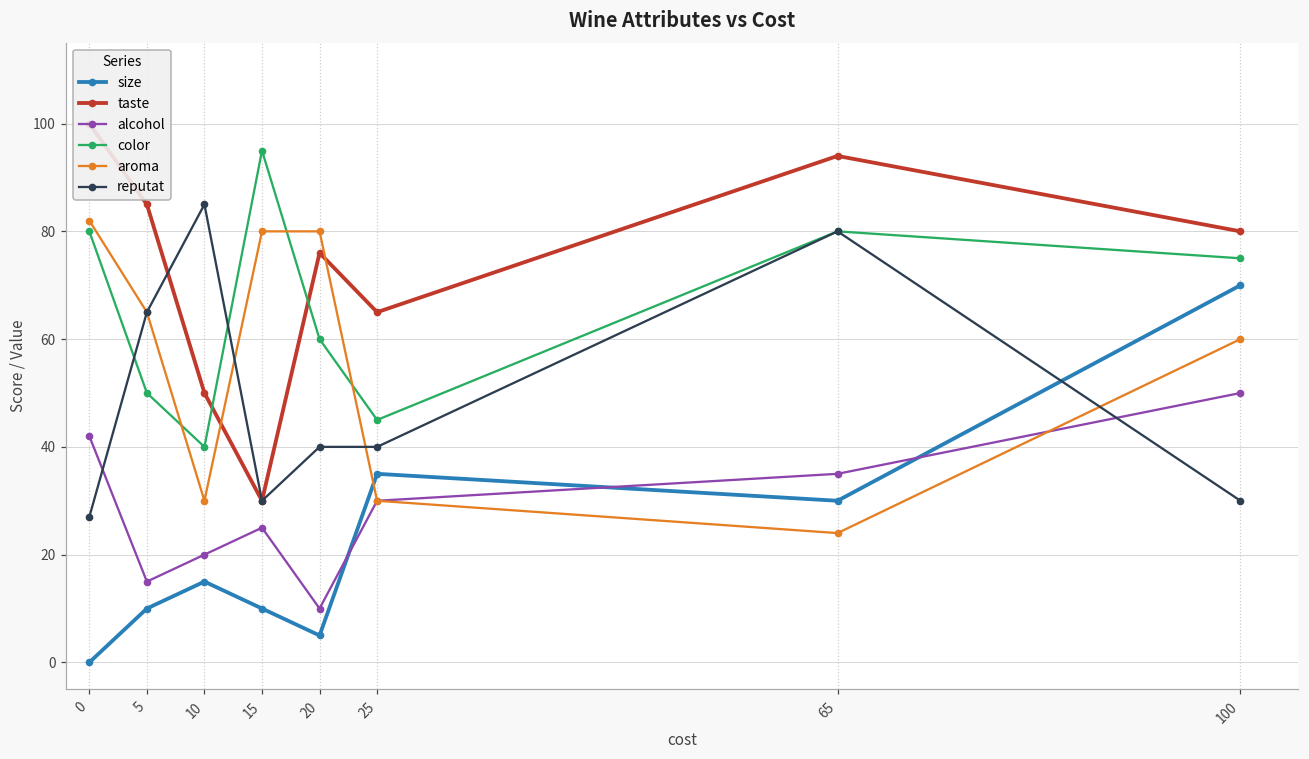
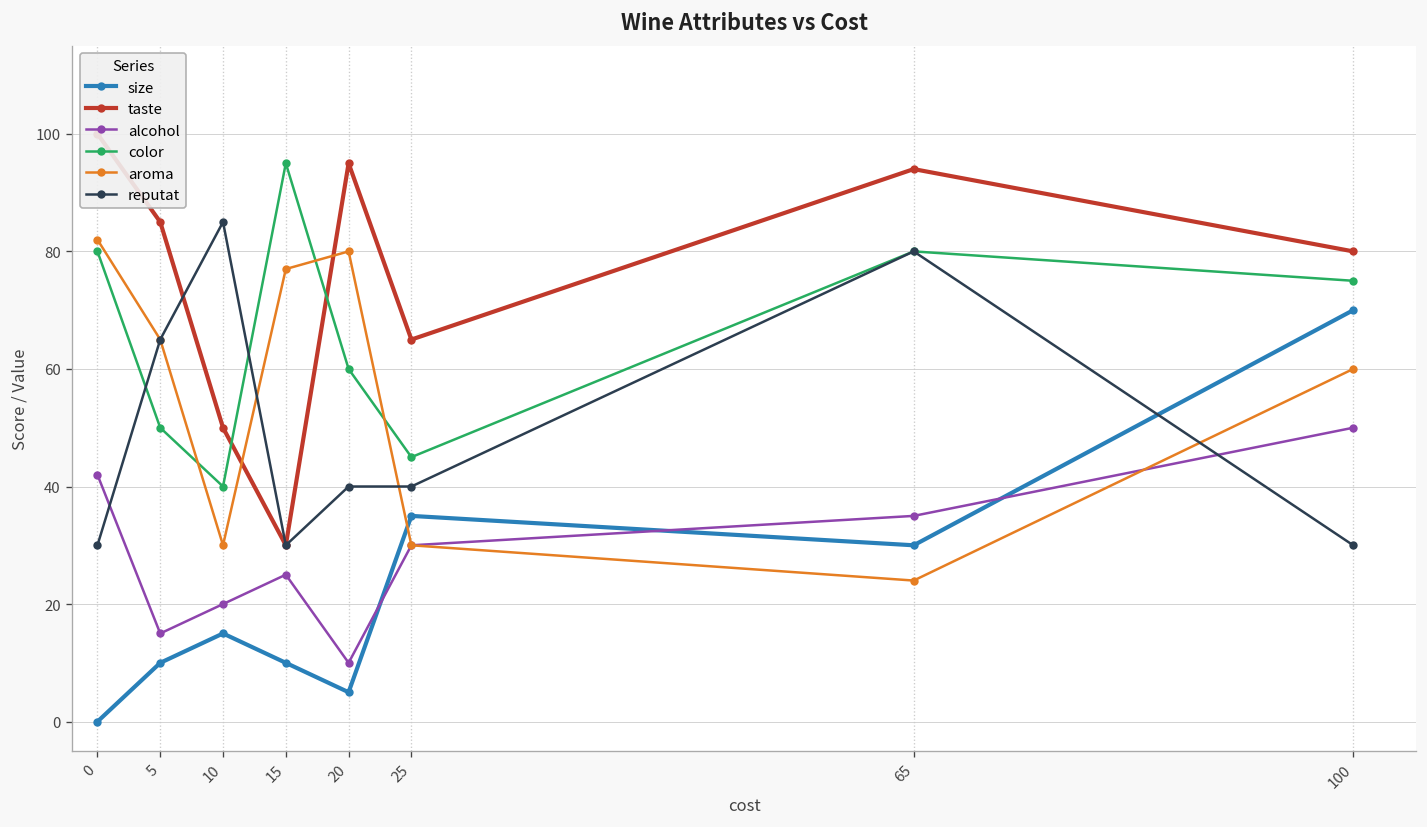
reputat, 0: 27 -> 30
aroma, 15: 80 -> 77
taste, 20: 76 -> 95
